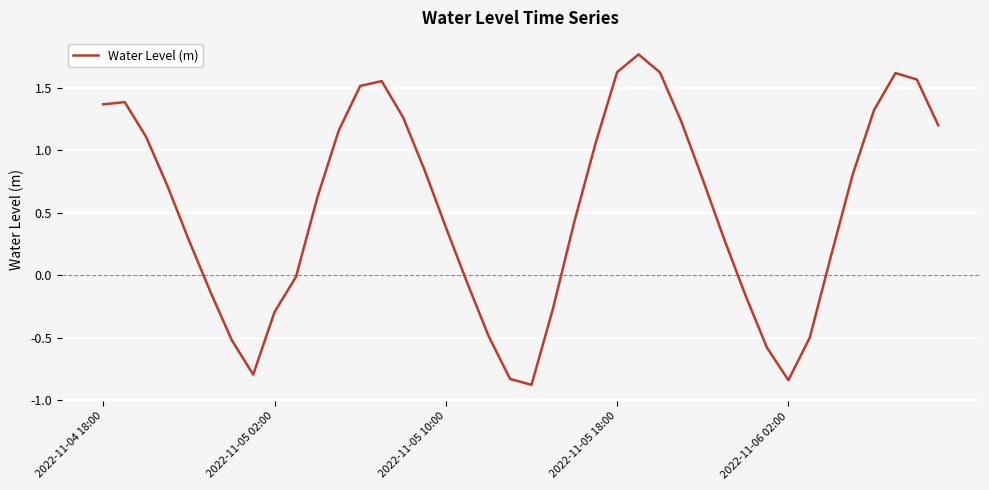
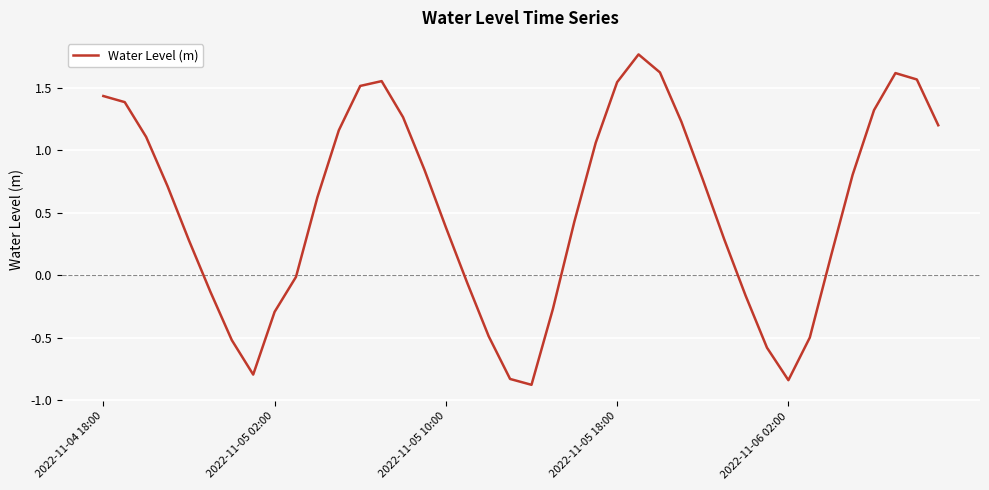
2022-11-04 18:00: 1.37 -> 1.43
2022-11-05 18:00: 1.62 -> 1.54
